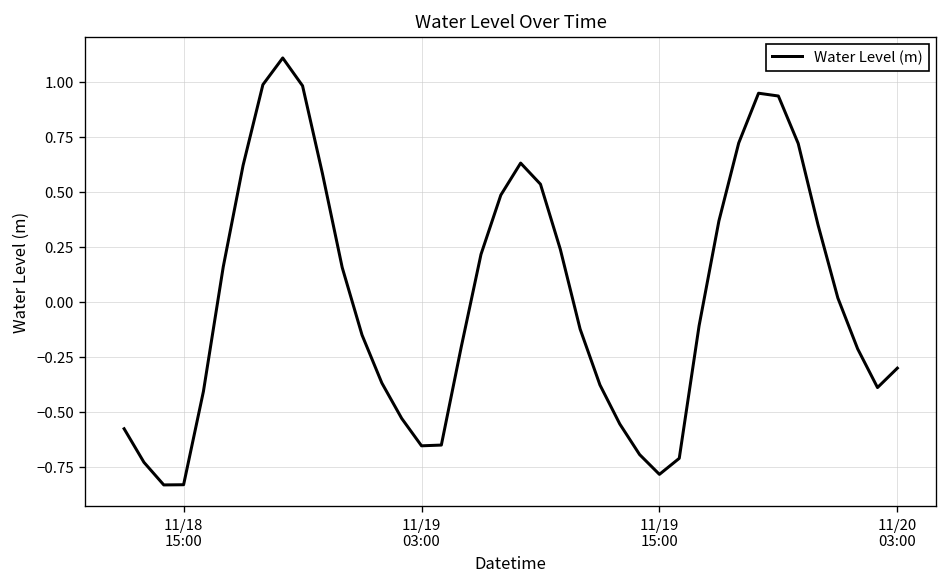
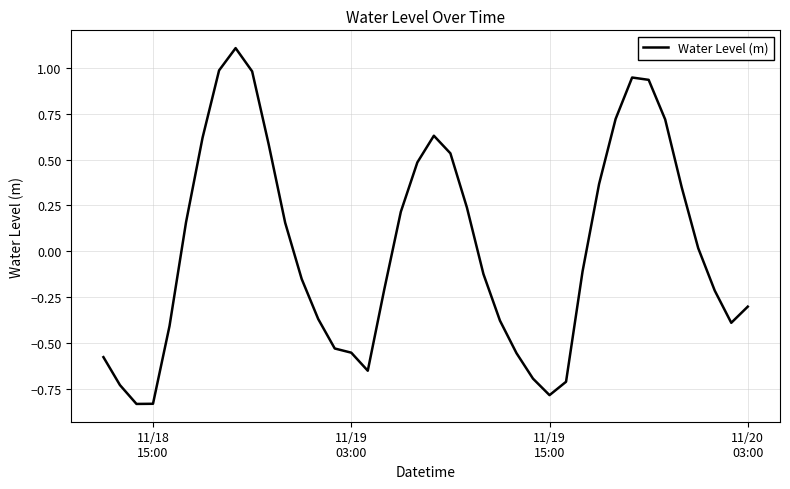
11/19 03:00: -0.66 -> -0.55
